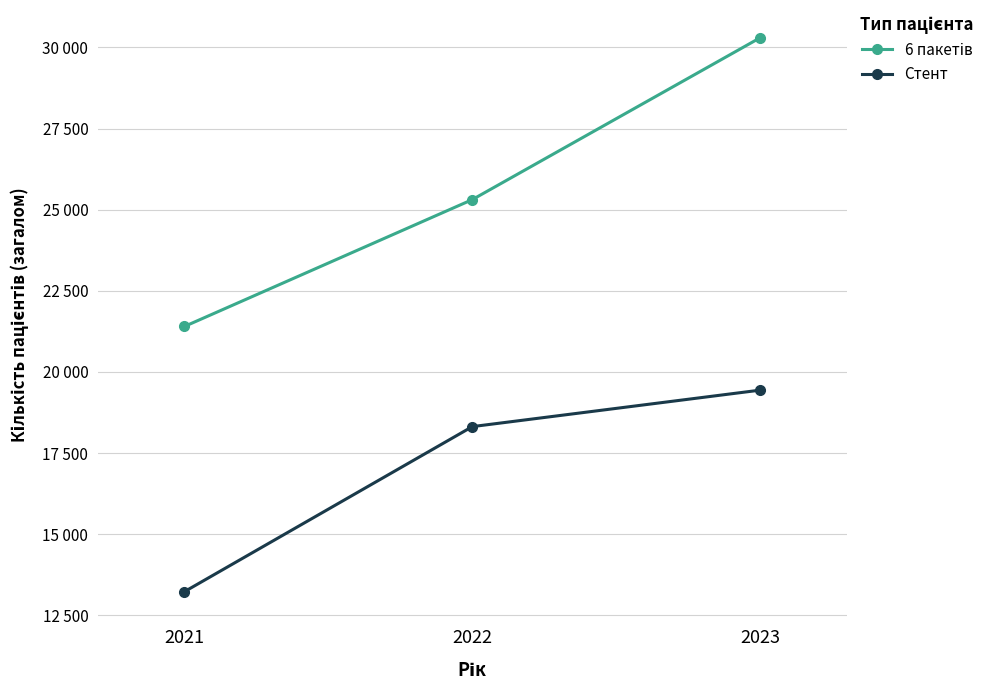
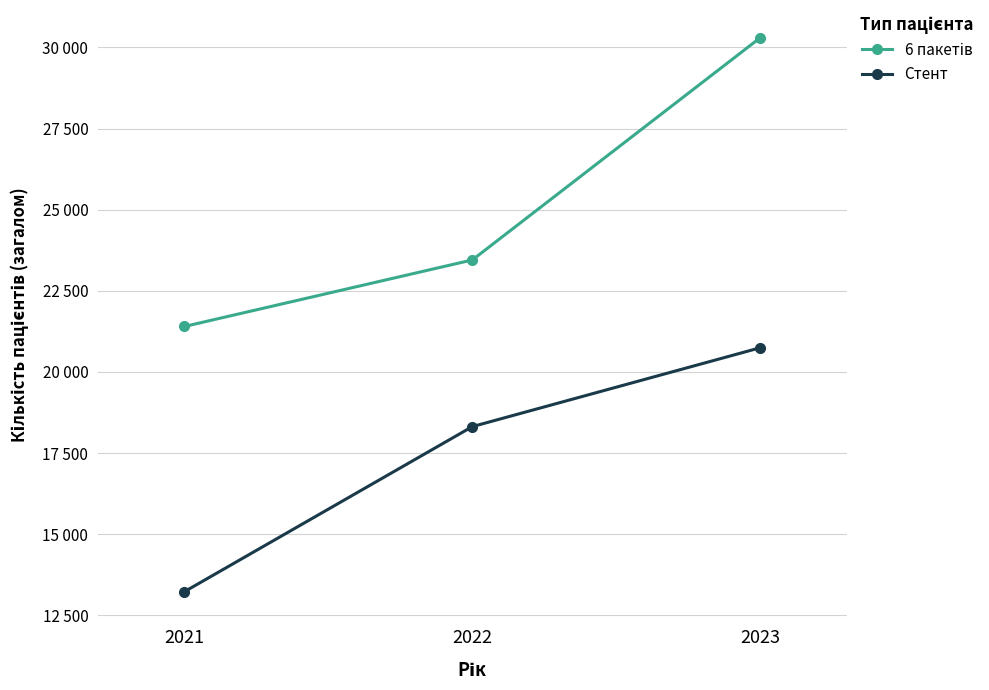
6 пакетів, 2022: 25300 -> 23500
Стент, 2023: 19400 -> 20700
